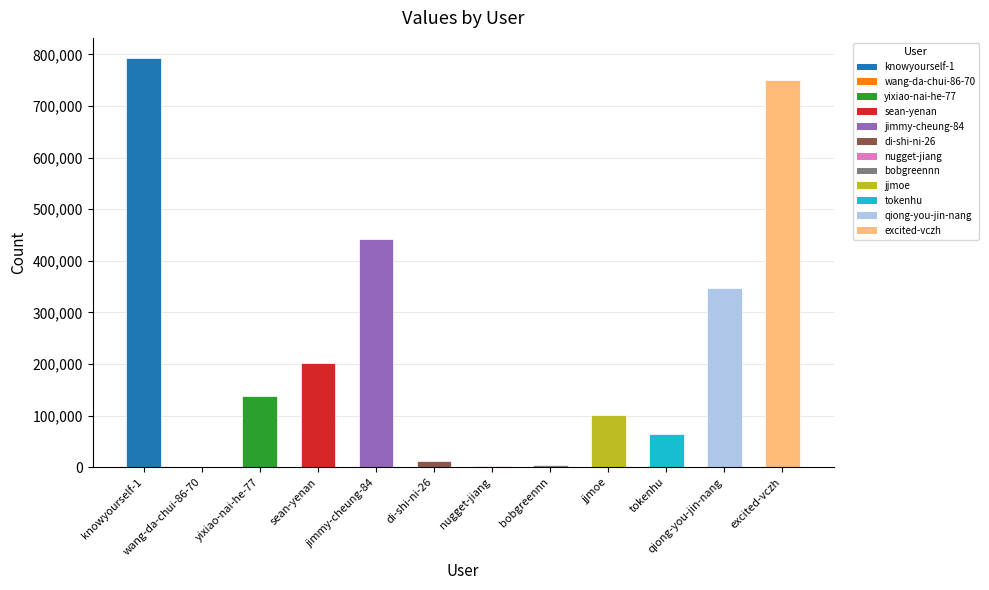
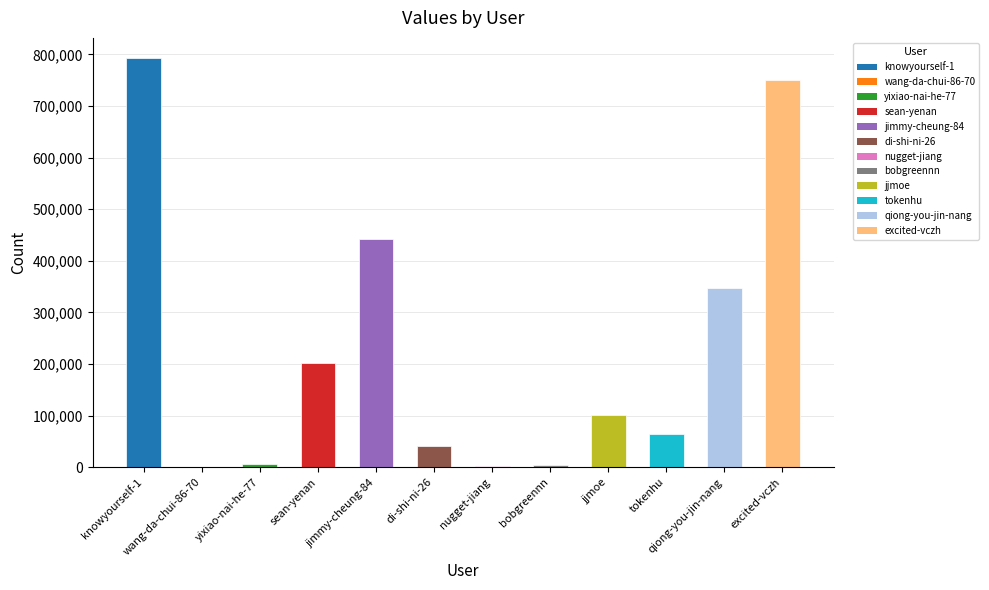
yixiao-nai-he-77: 140,000 -> 10,000
di-shi-ni-26: 10,000 -> 40,000
